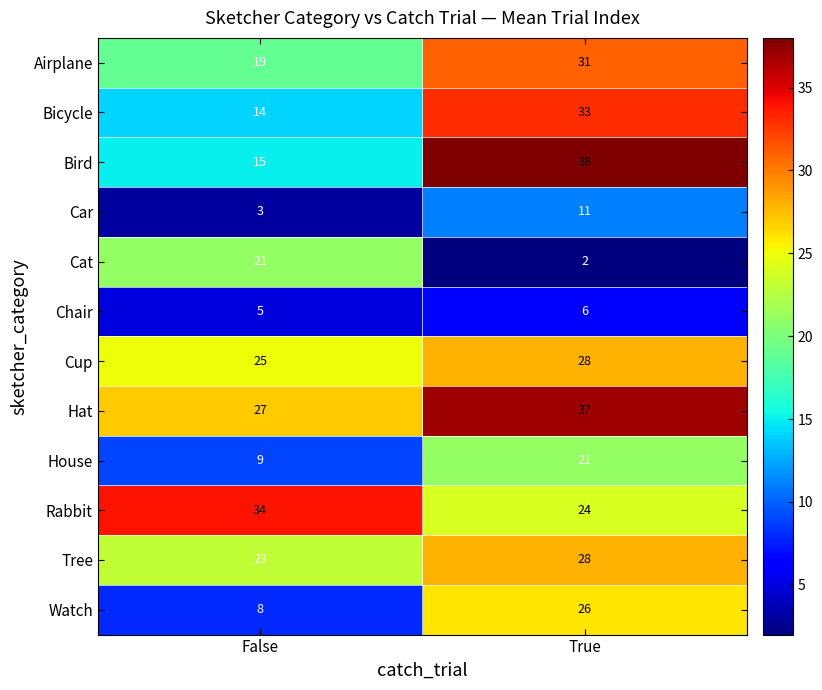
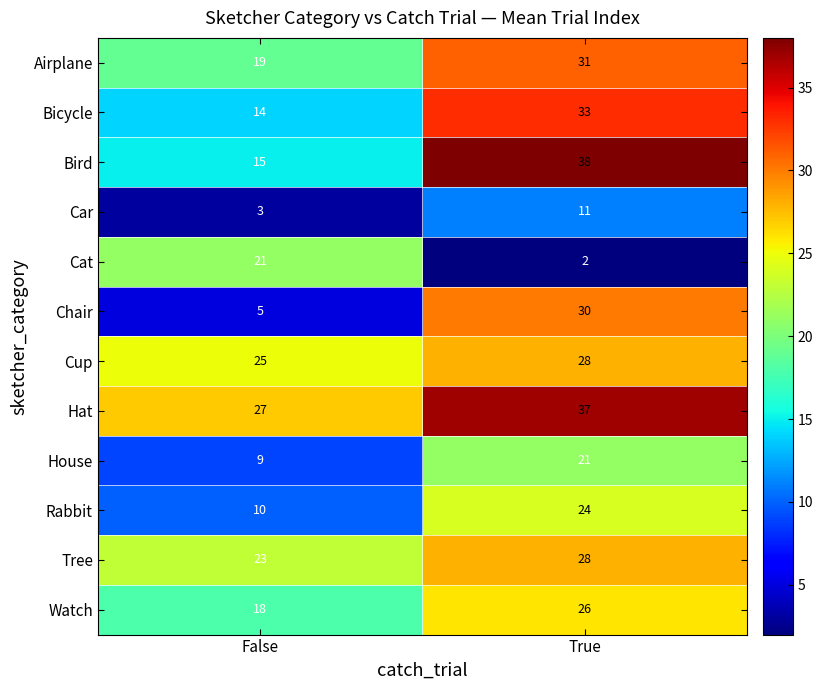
Chair, True: 6 -> 30
Rabbit, False: 34 -> 10
Watch, False: 8 -> 18
